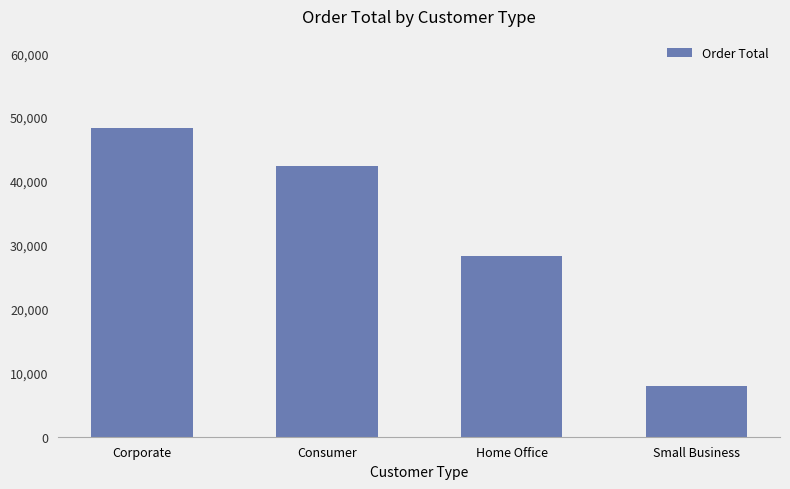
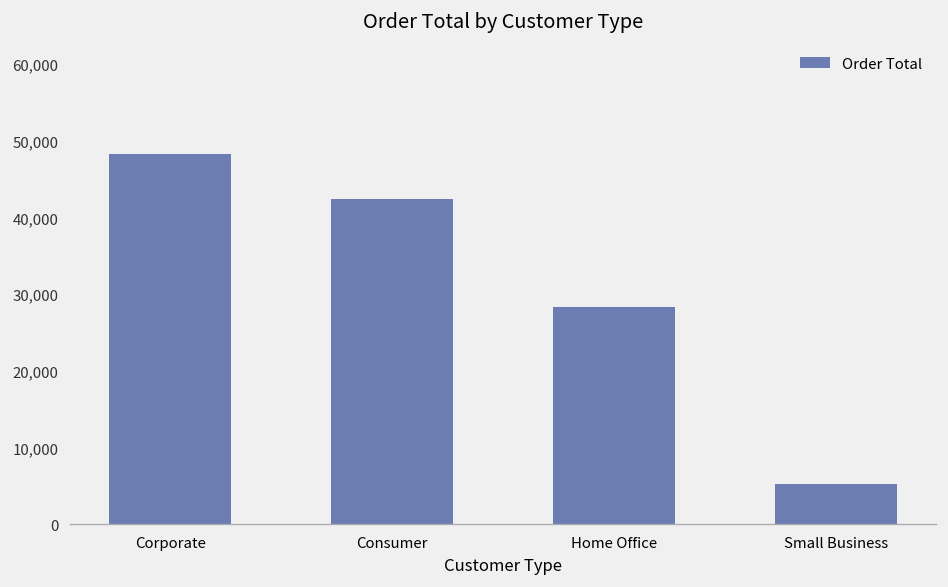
Small Business: 8,000 -> 5,000
